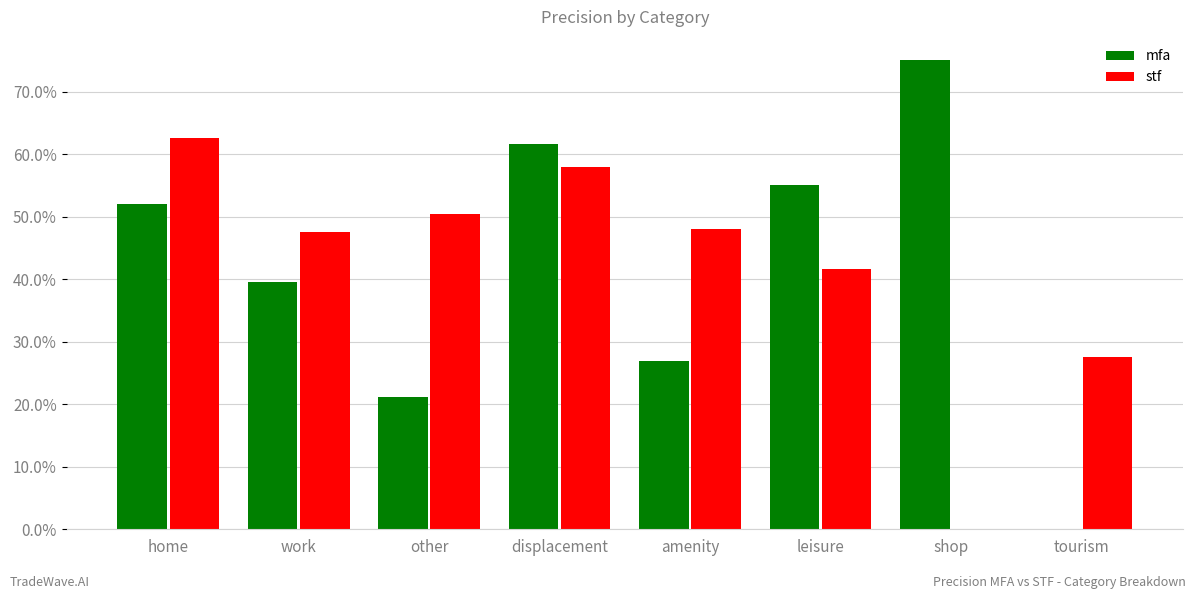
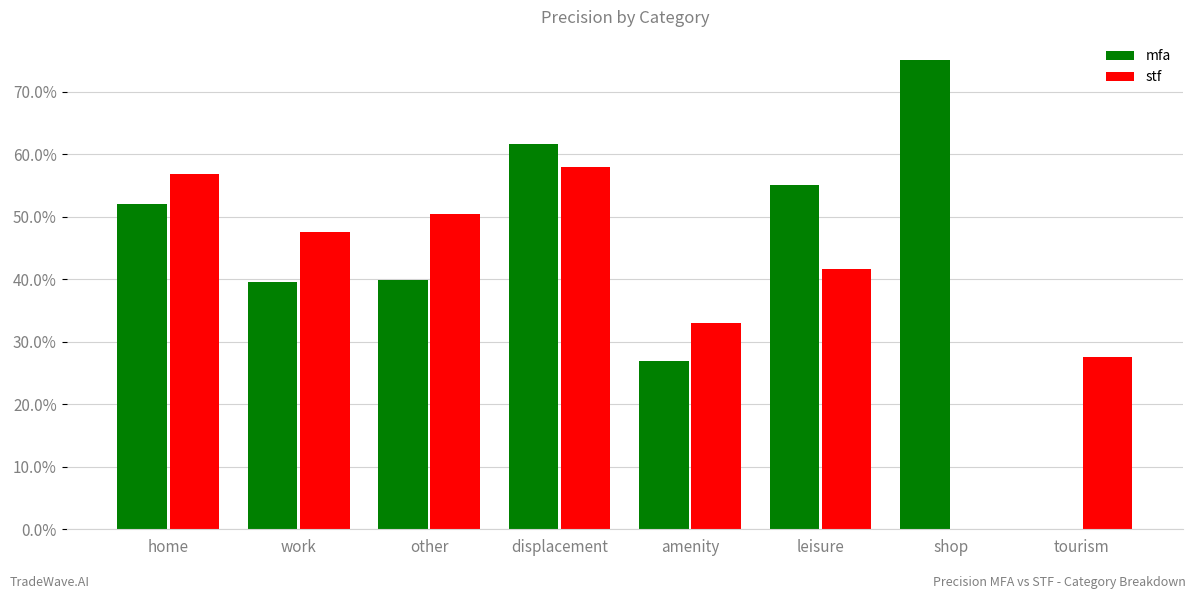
stf, home: 63% -> 57%
mfa, other: 21% -> 40%
stf, amenity: 48% -> 33%
